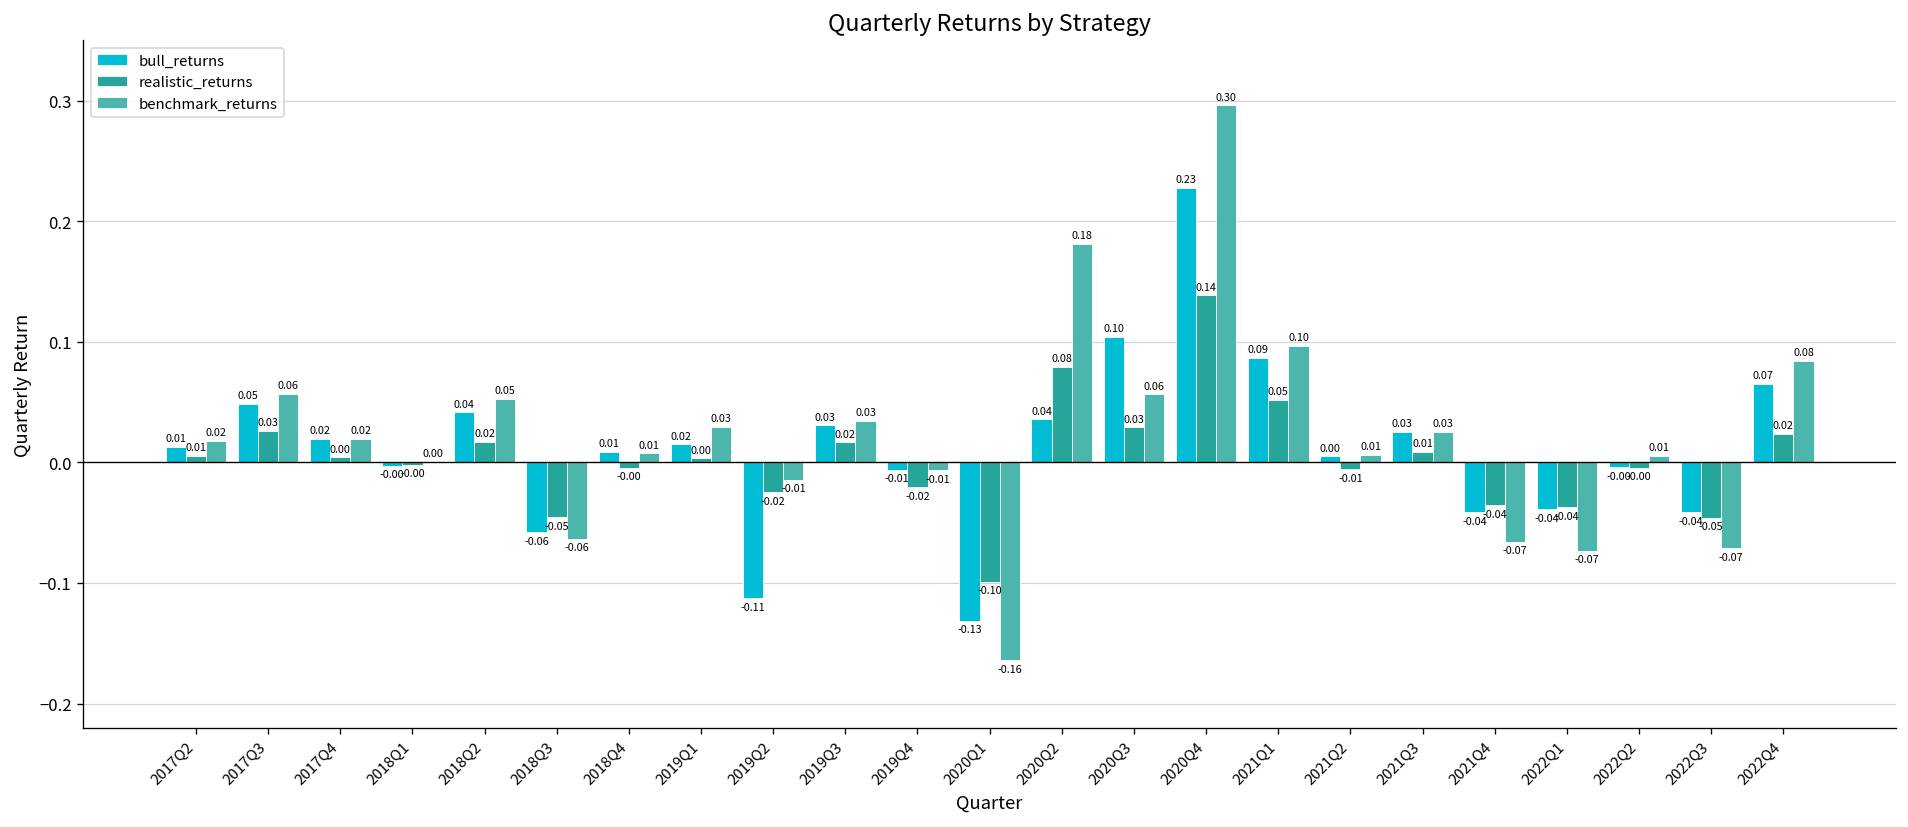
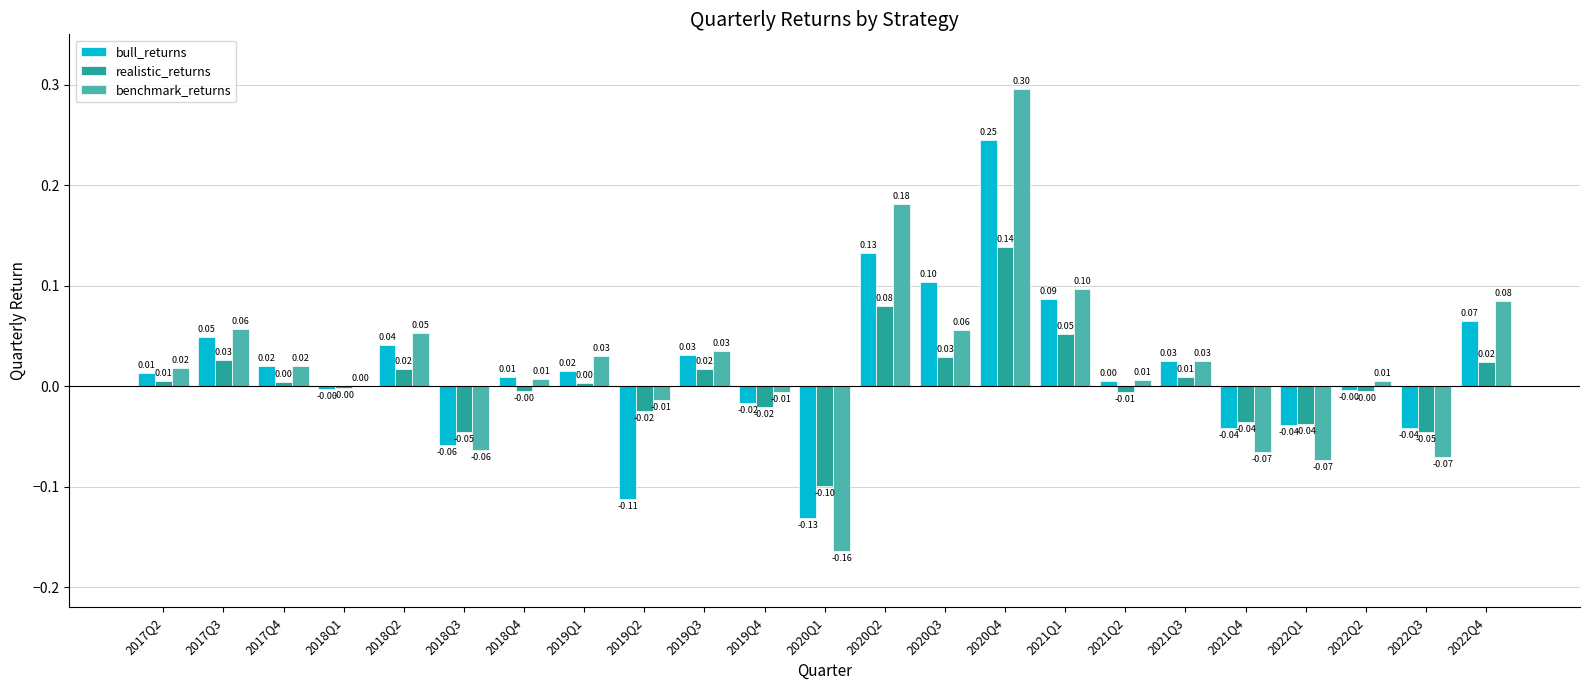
bull_returns, 2019Q4: -0.01 -> -0.02
bull_returns, 2020Q2: 0.04 -> 0.13
bull_returns, 2020Q4: 0.23 -> 0.25
